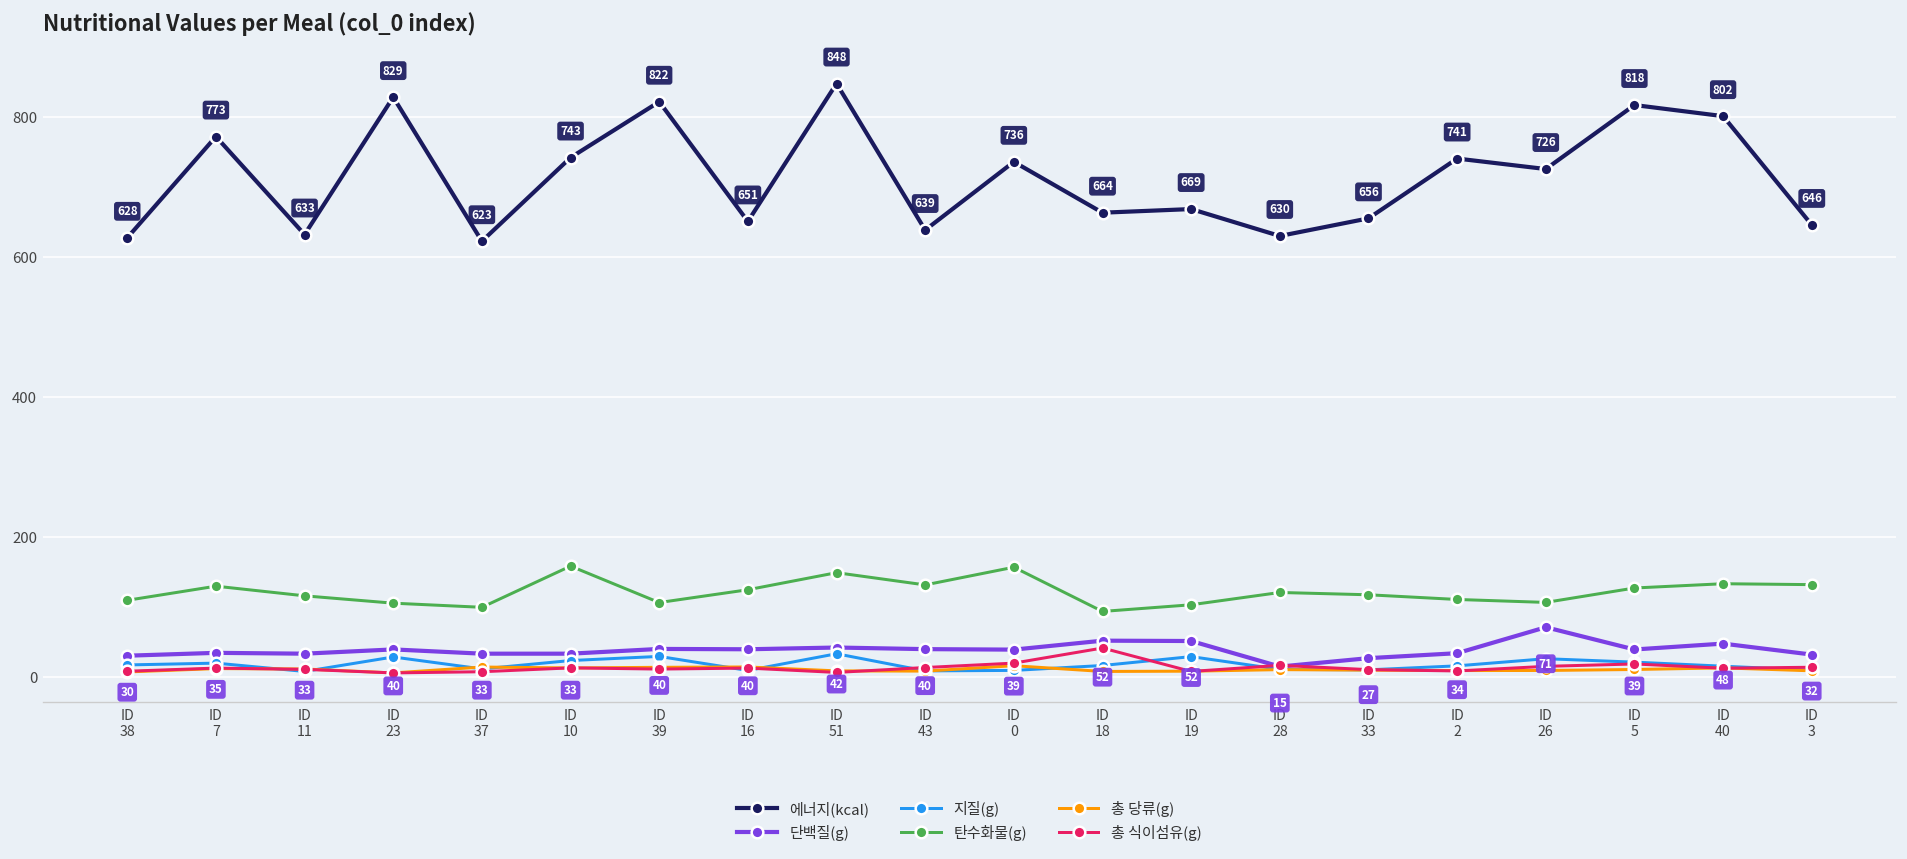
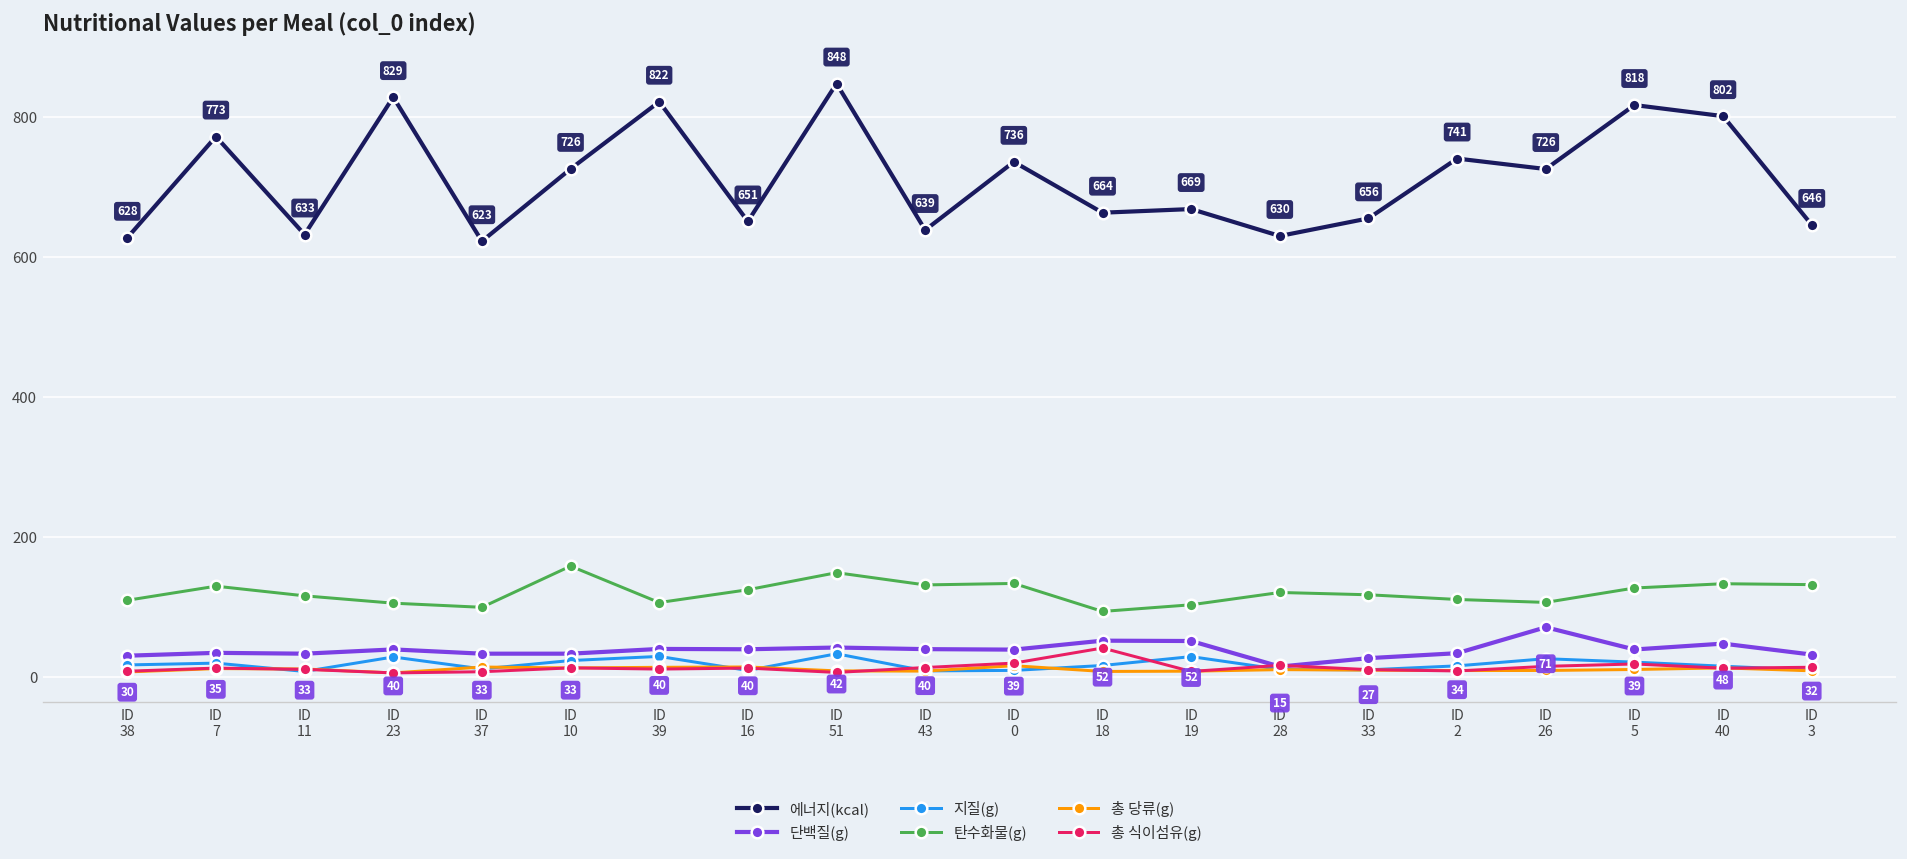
에너지(kcal), ID 10: 743 -> 726
탄수화물(g), ID 0: 160 -> 130
